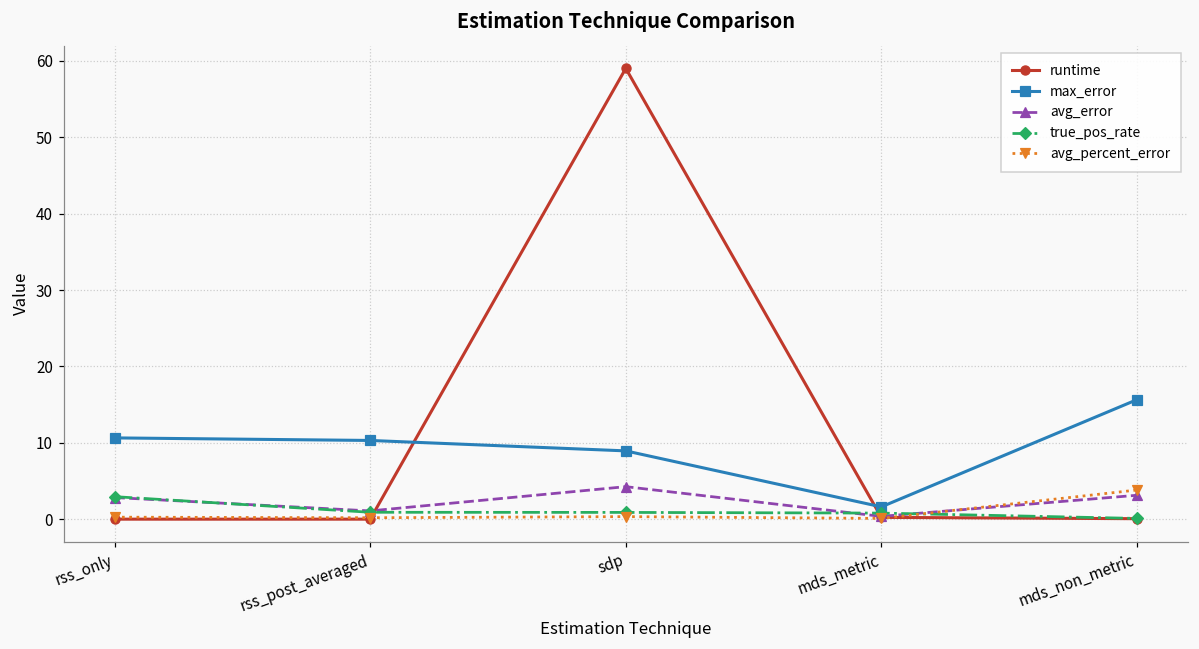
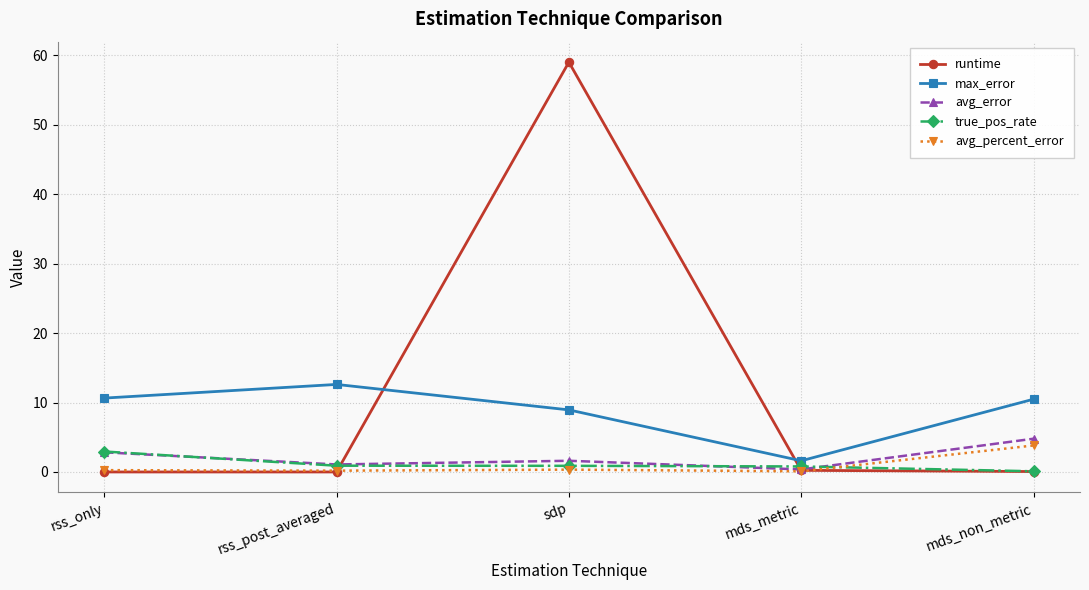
max_error, rss_post_averaged: 10 -> 13
avg_error, sdp: 4 -> 2
max_error, mds_non_metric: 16 -> 10
avg_error, mds_non_metric: 3 -> 5
